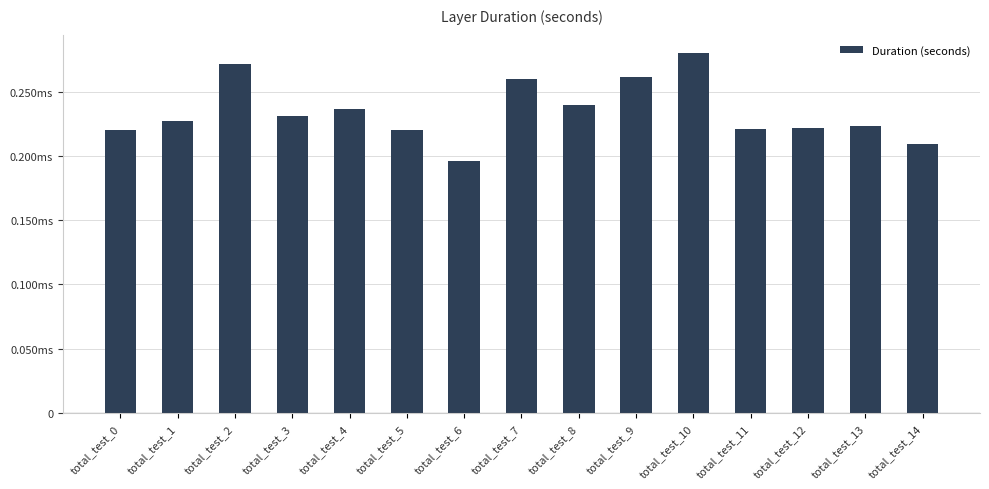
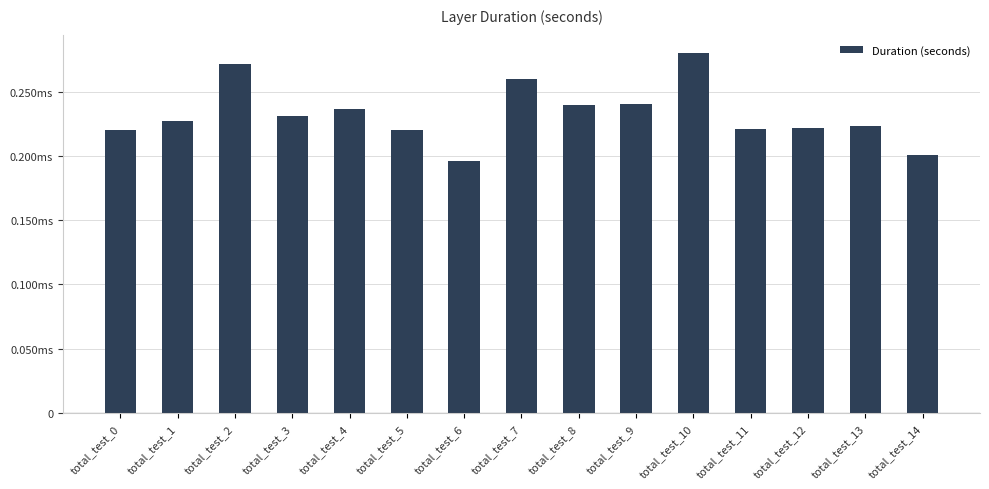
total_test_9: 0.262ms -> 0.240ms
total_test_14: 0.209ms -> 0.201ms
